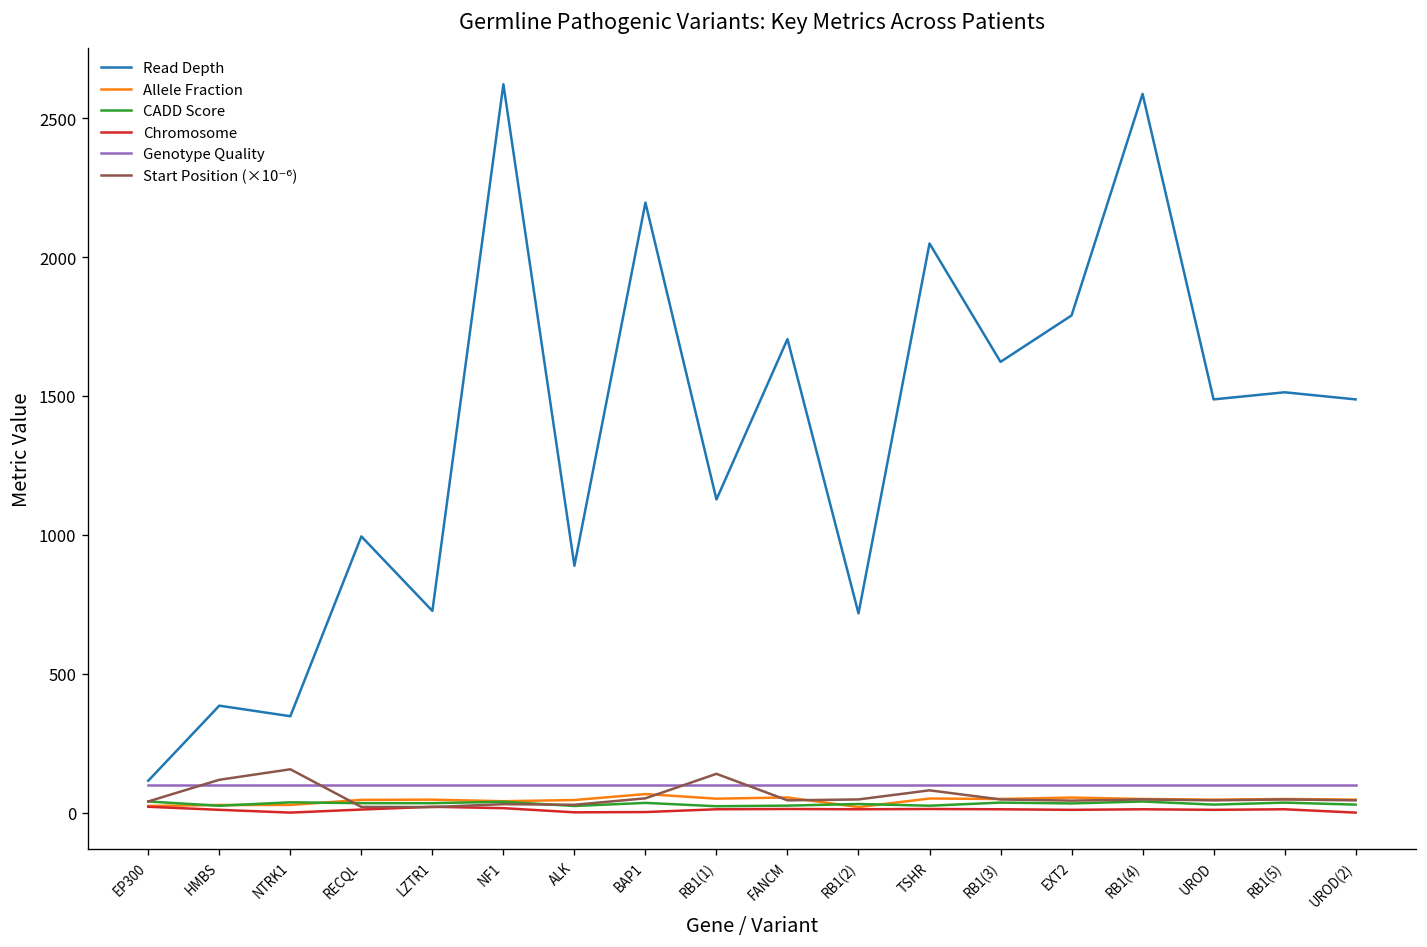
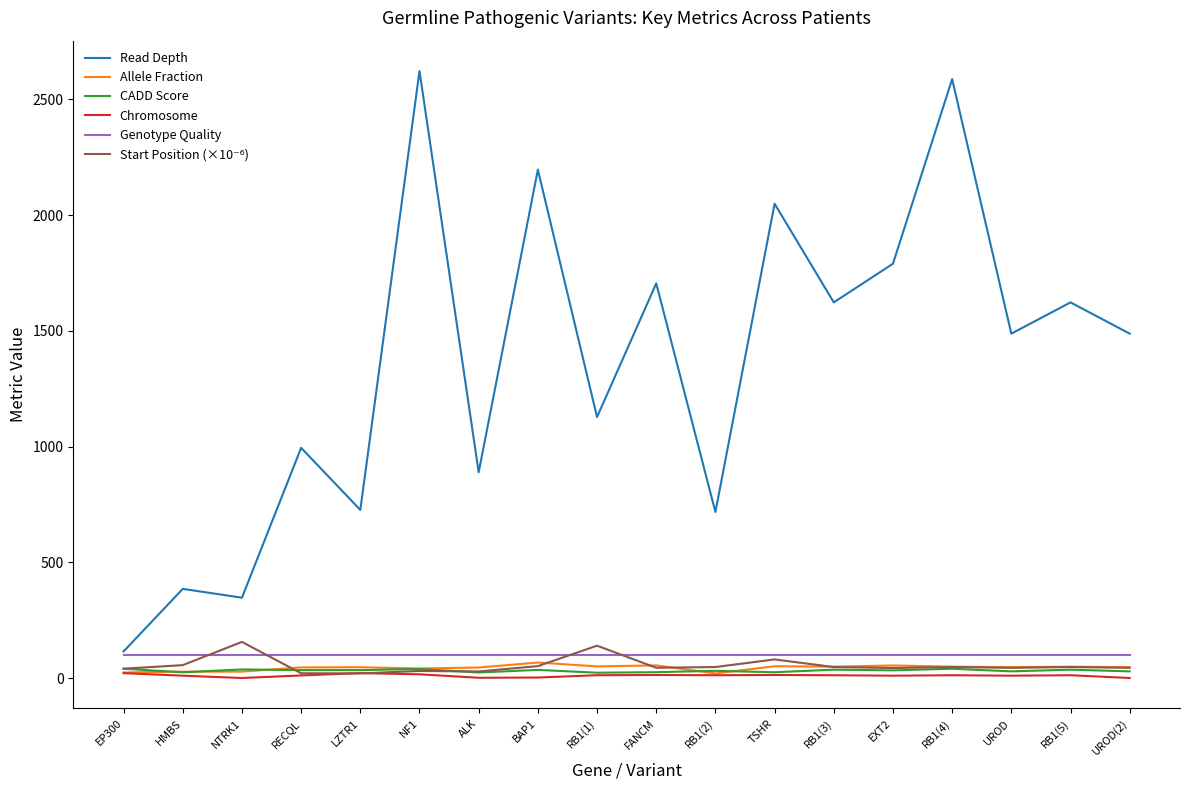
Start Position (×10⁻⁶), HMBS: 120 -> 60
Read Depth, RB1(5): 1510 -> 1620
